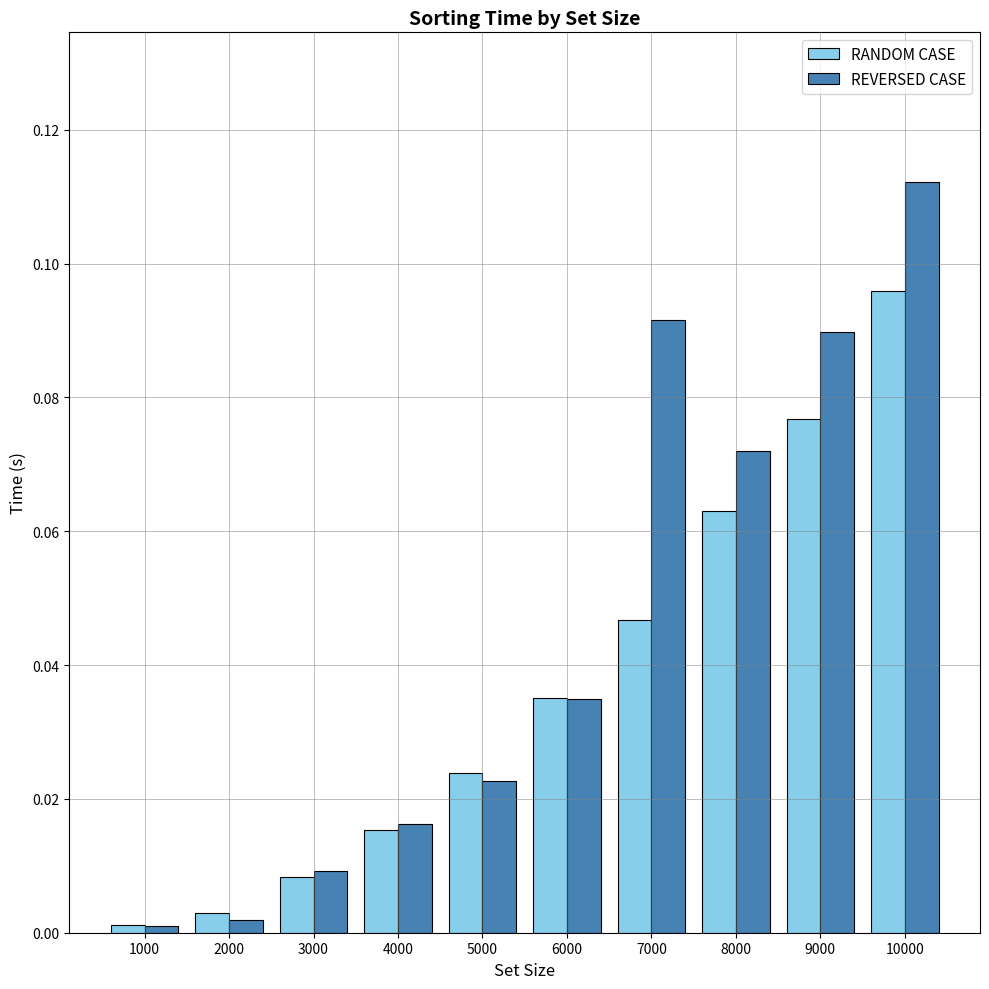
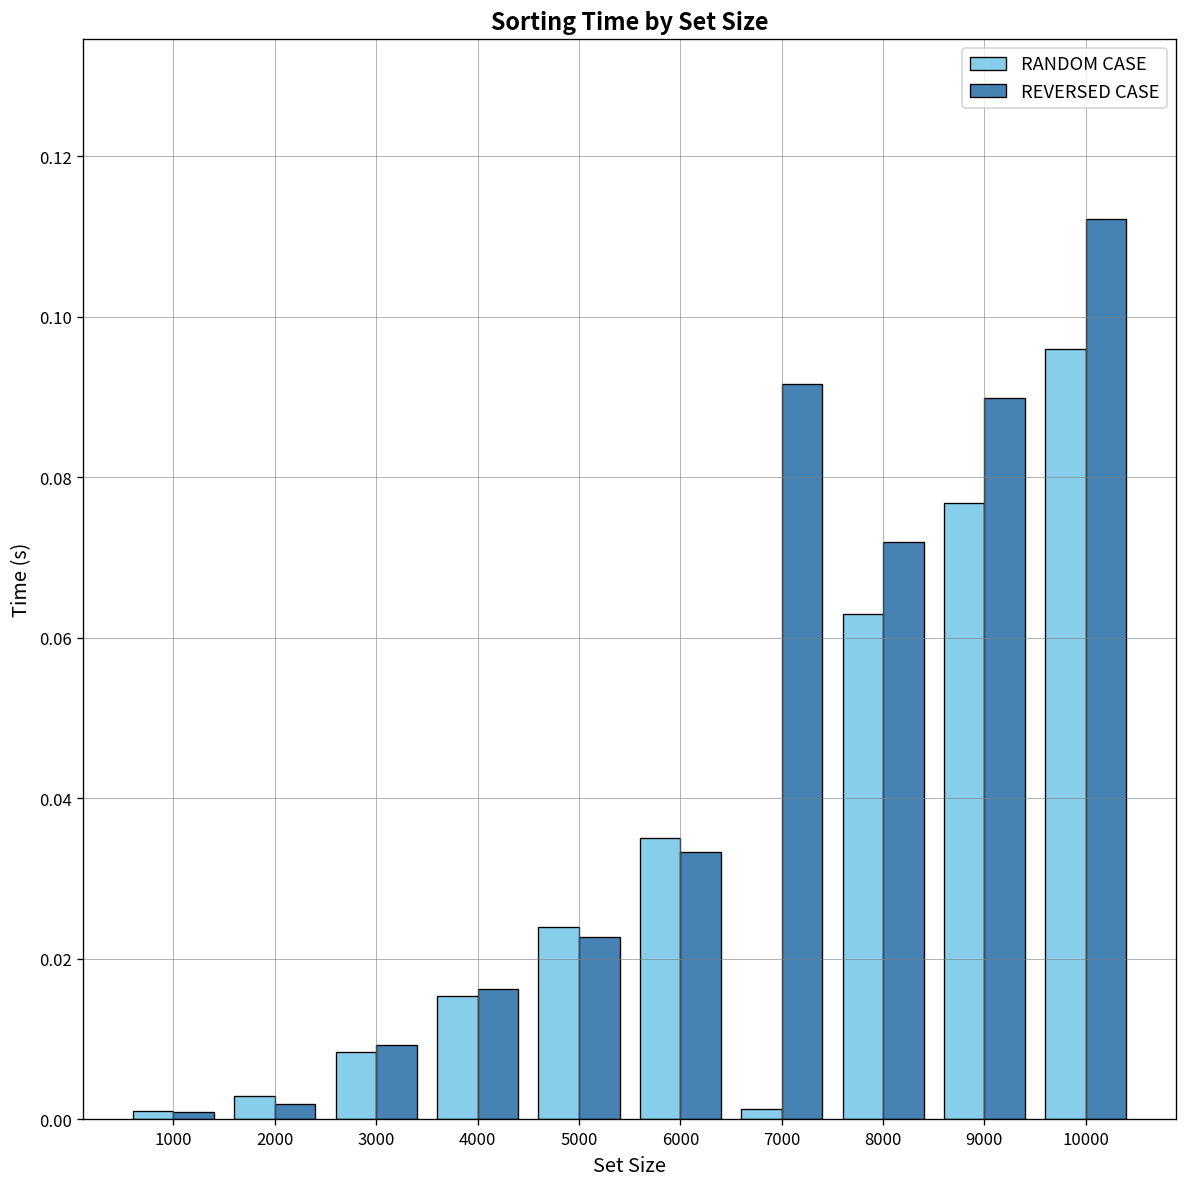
REVERSED CASE, 6000: 0.035 -> 0.033
RANDOM CASE, 7000: 0.047 -> 0.001
